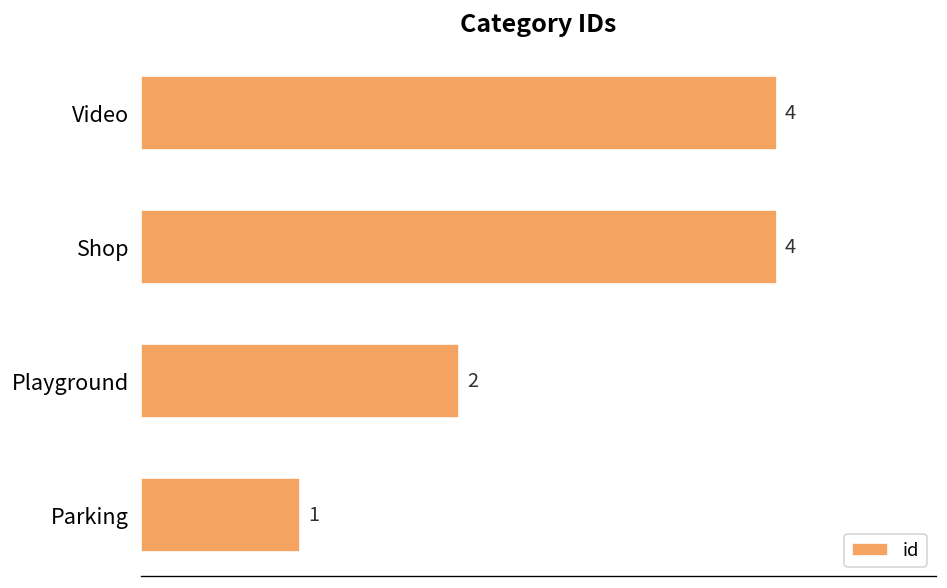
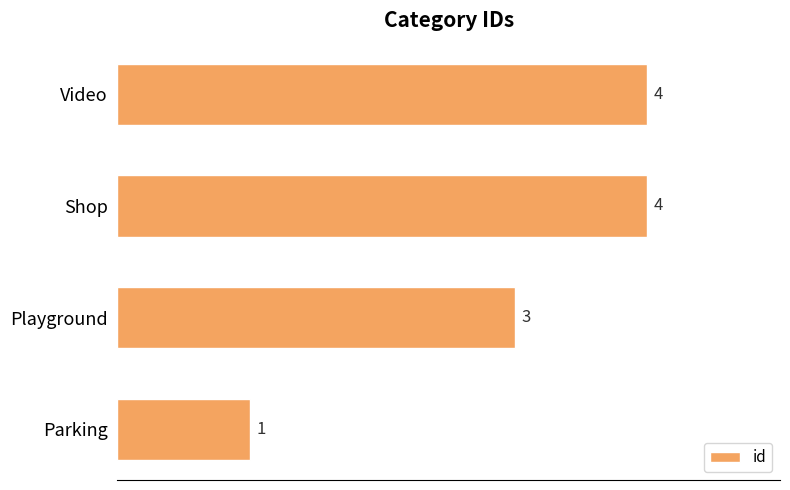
Playground: 2 -> 3
